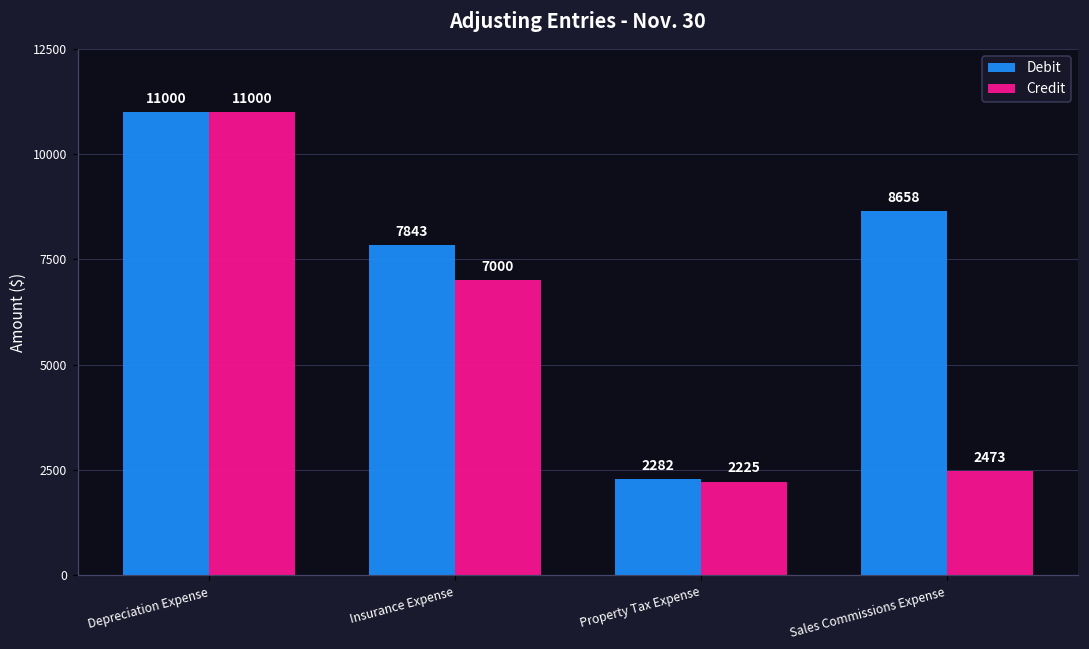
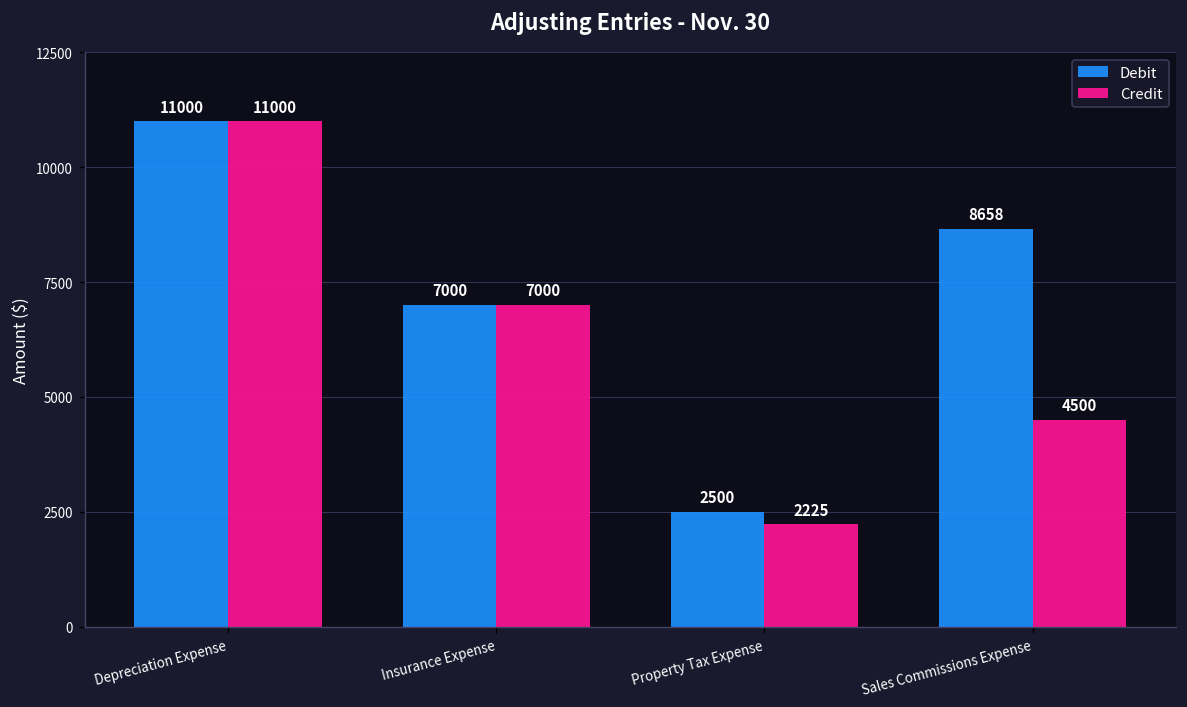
Debit, Insurance Expense: 7843 -> 7000
Debit, Property Tax Expense: 2282 -> 2500
Credit, Sales Commissions Expense: 2473 -> 4500
